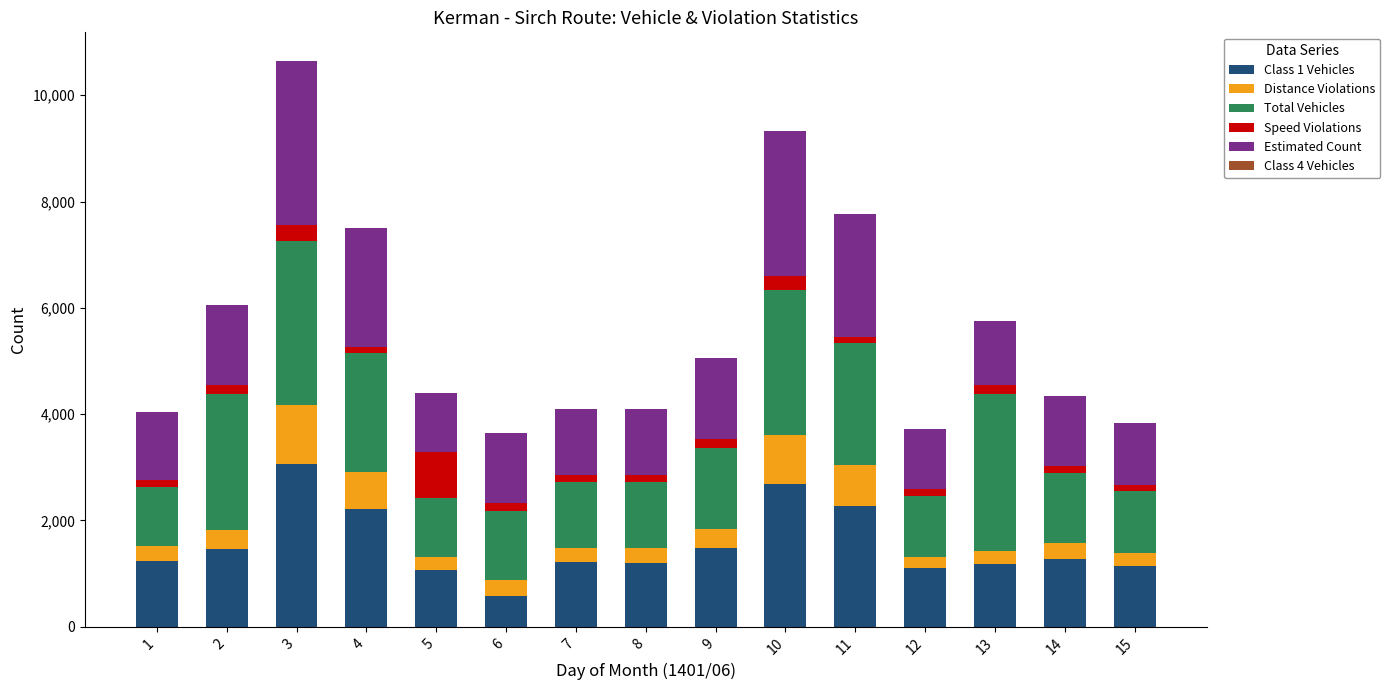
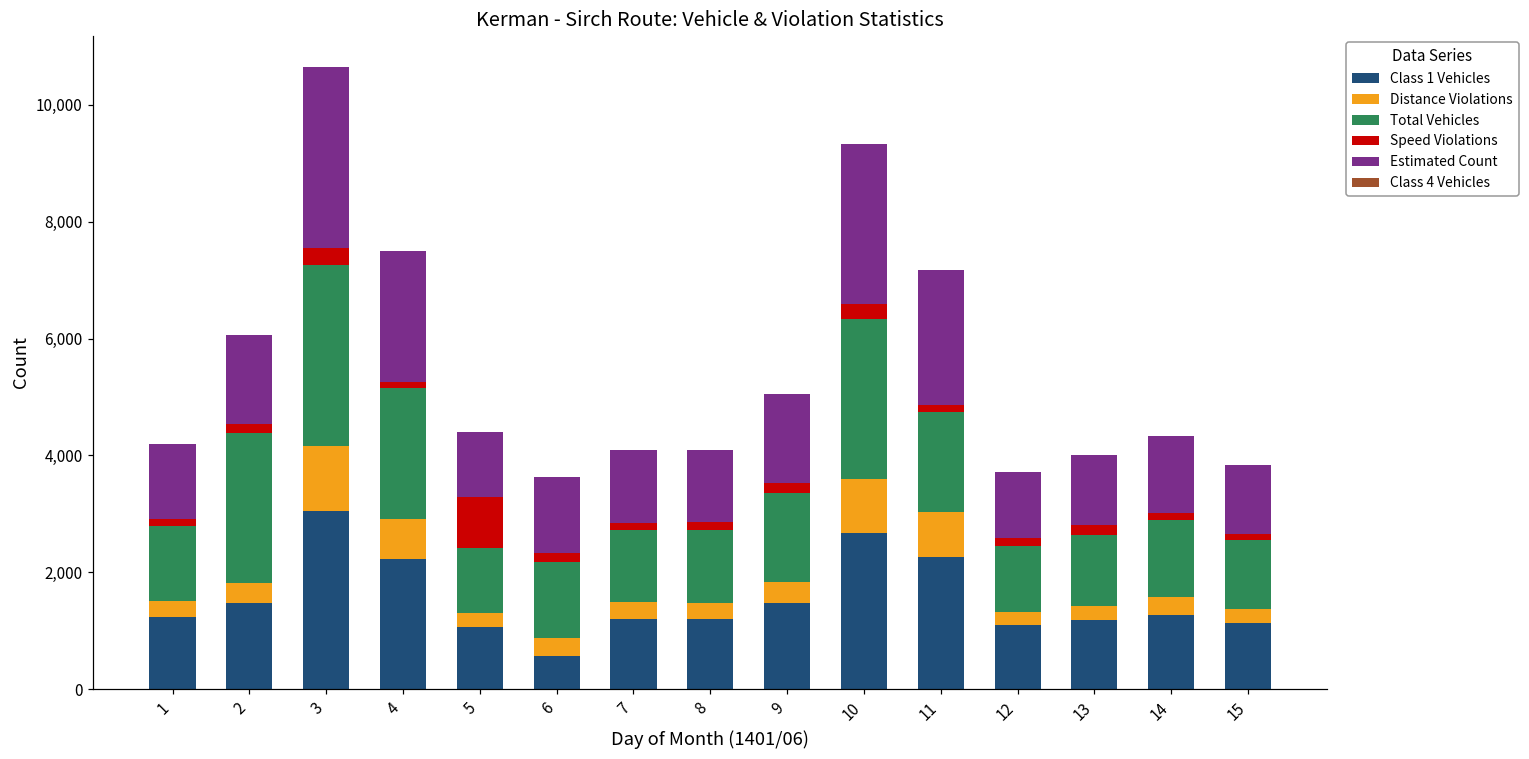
Total Vehicles, 1: 1,100 -> 1,300
Total Vehicles, 11: 2,300 -> 1,700
Total Vehicles, 13: 2,900 -> 1,200
